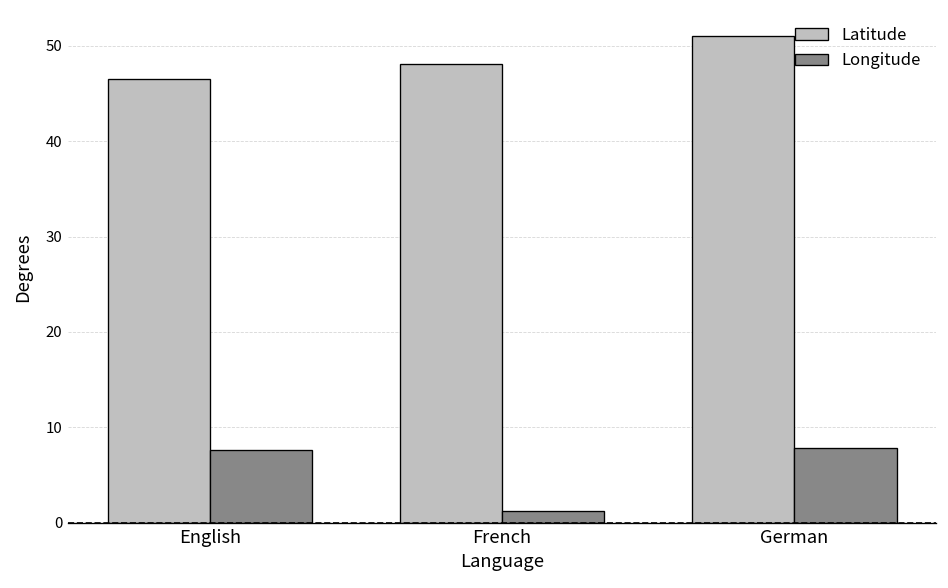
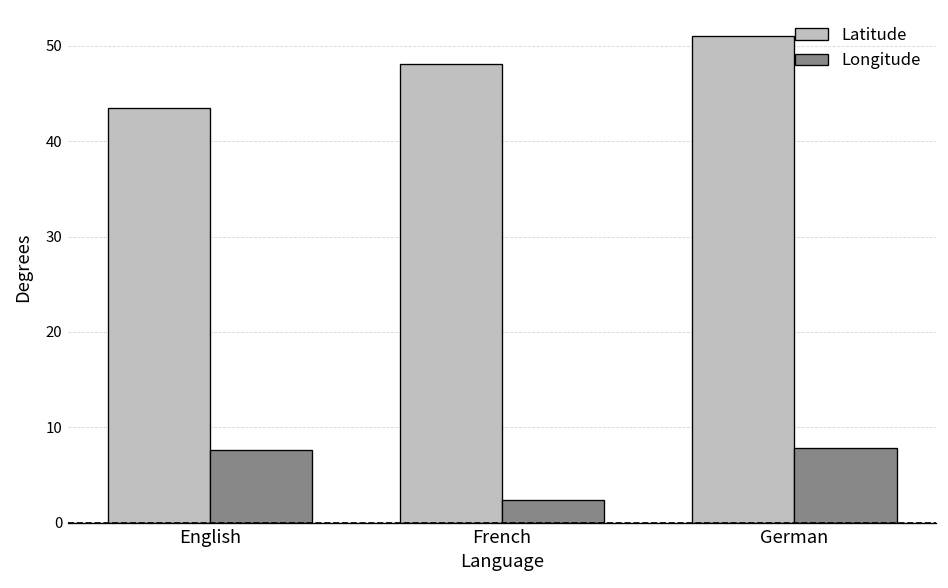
Latitude, English: 46 -> 44
Longitude, French: 1 -> 2
